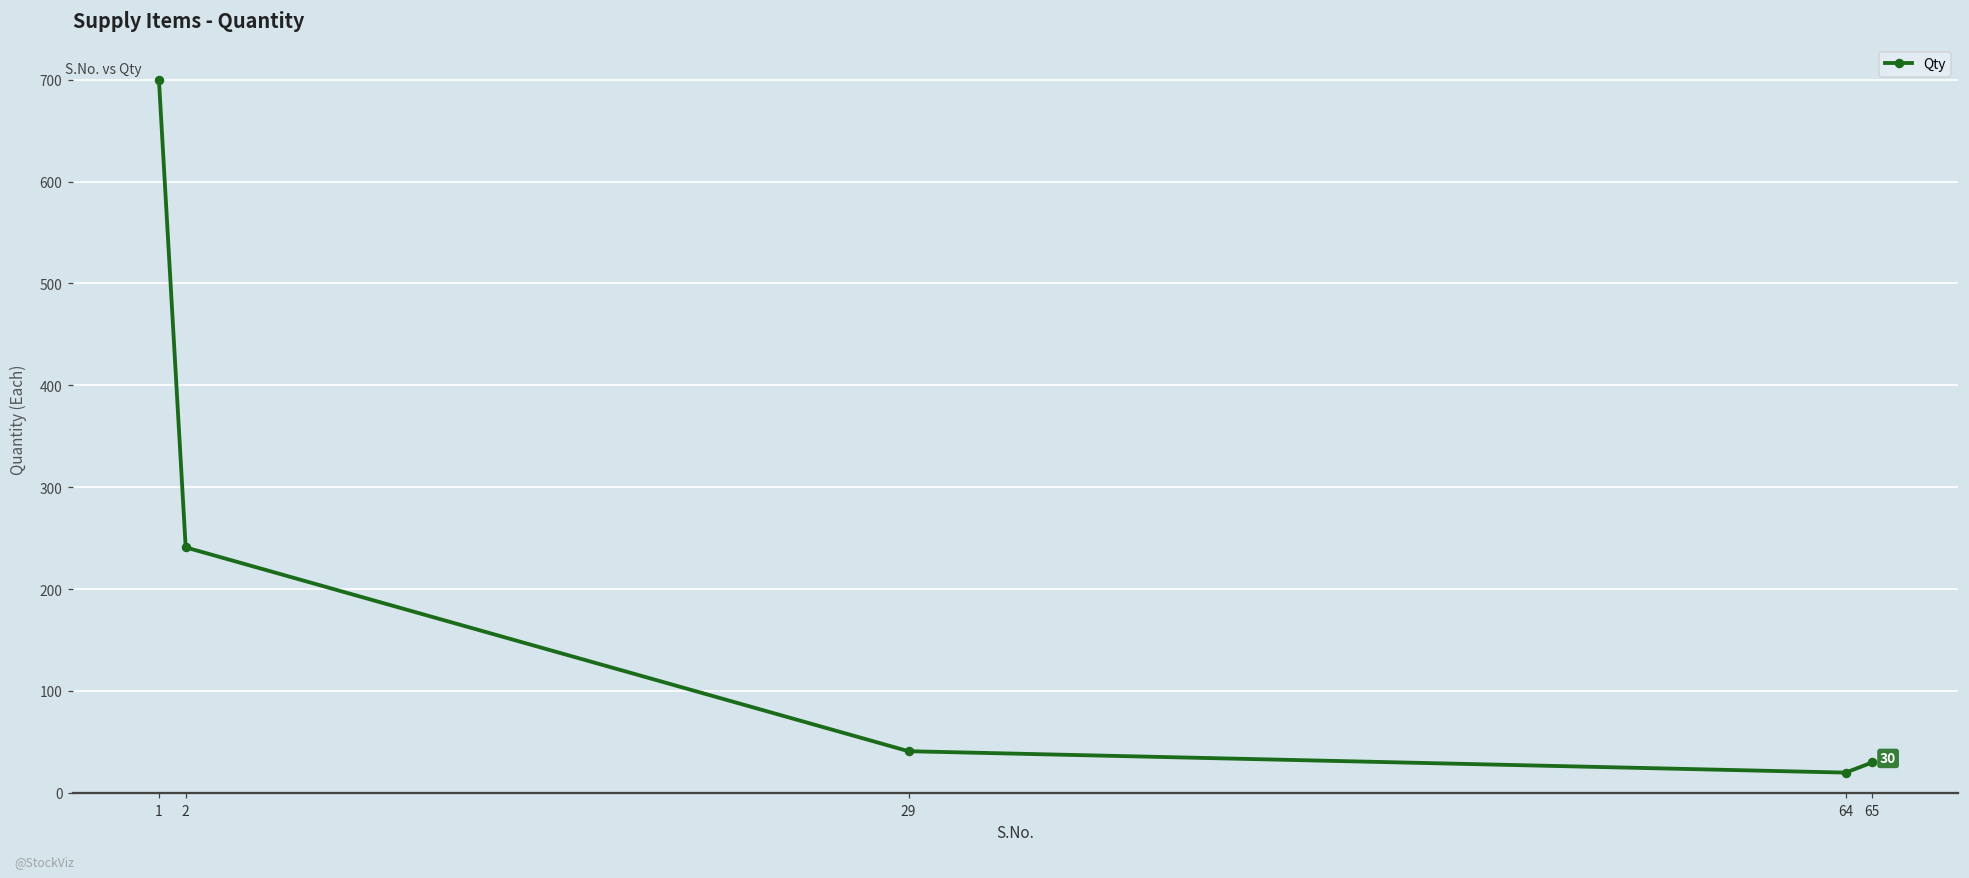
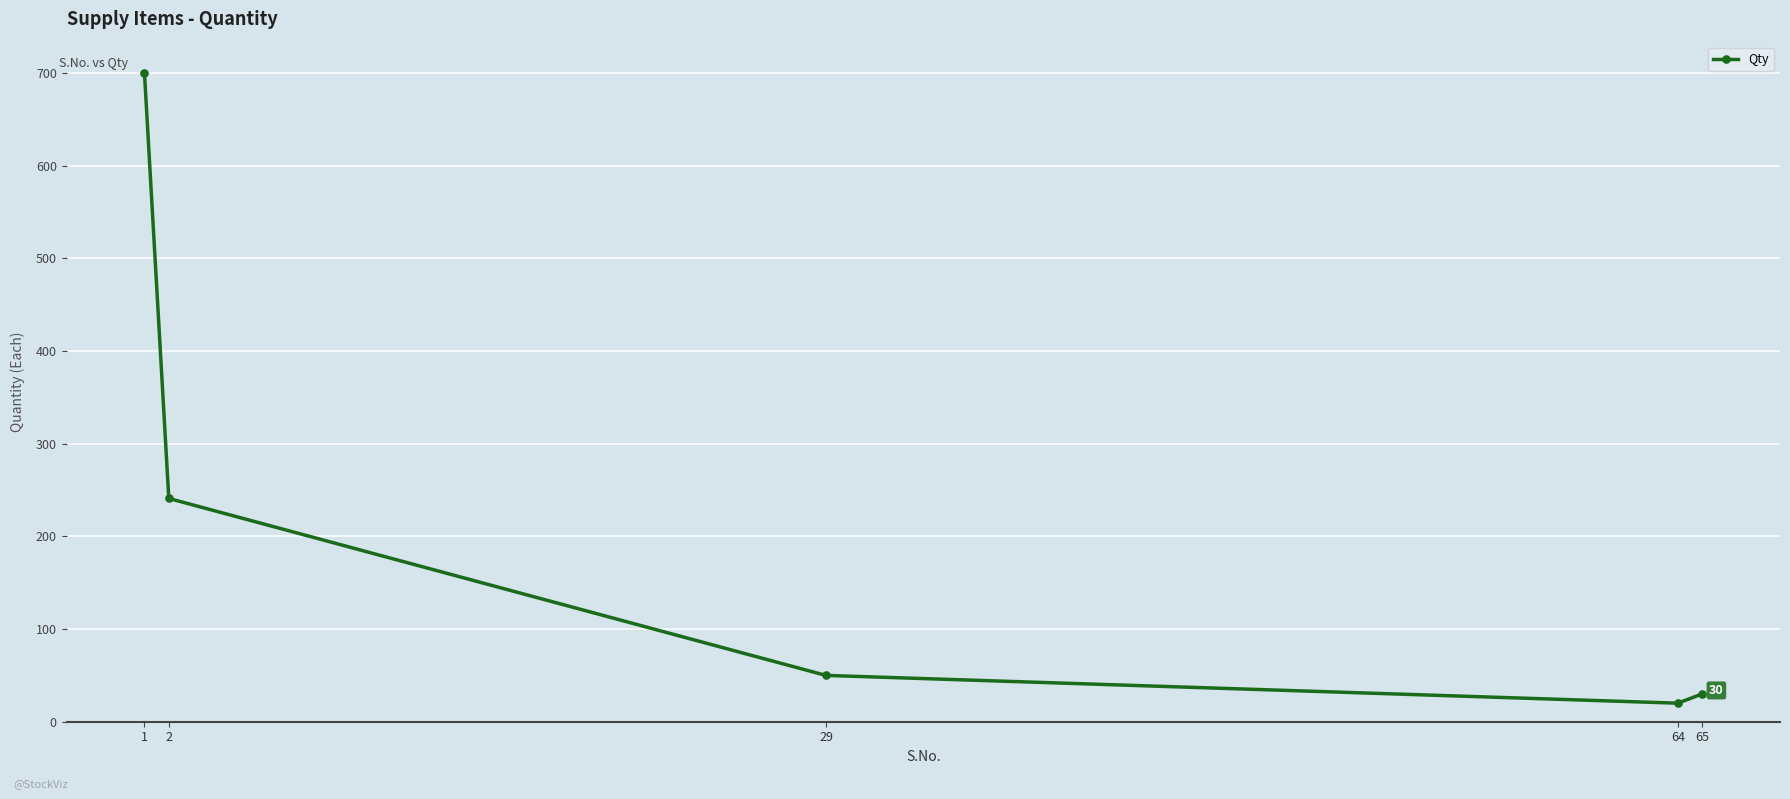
29: 40 -> 50
